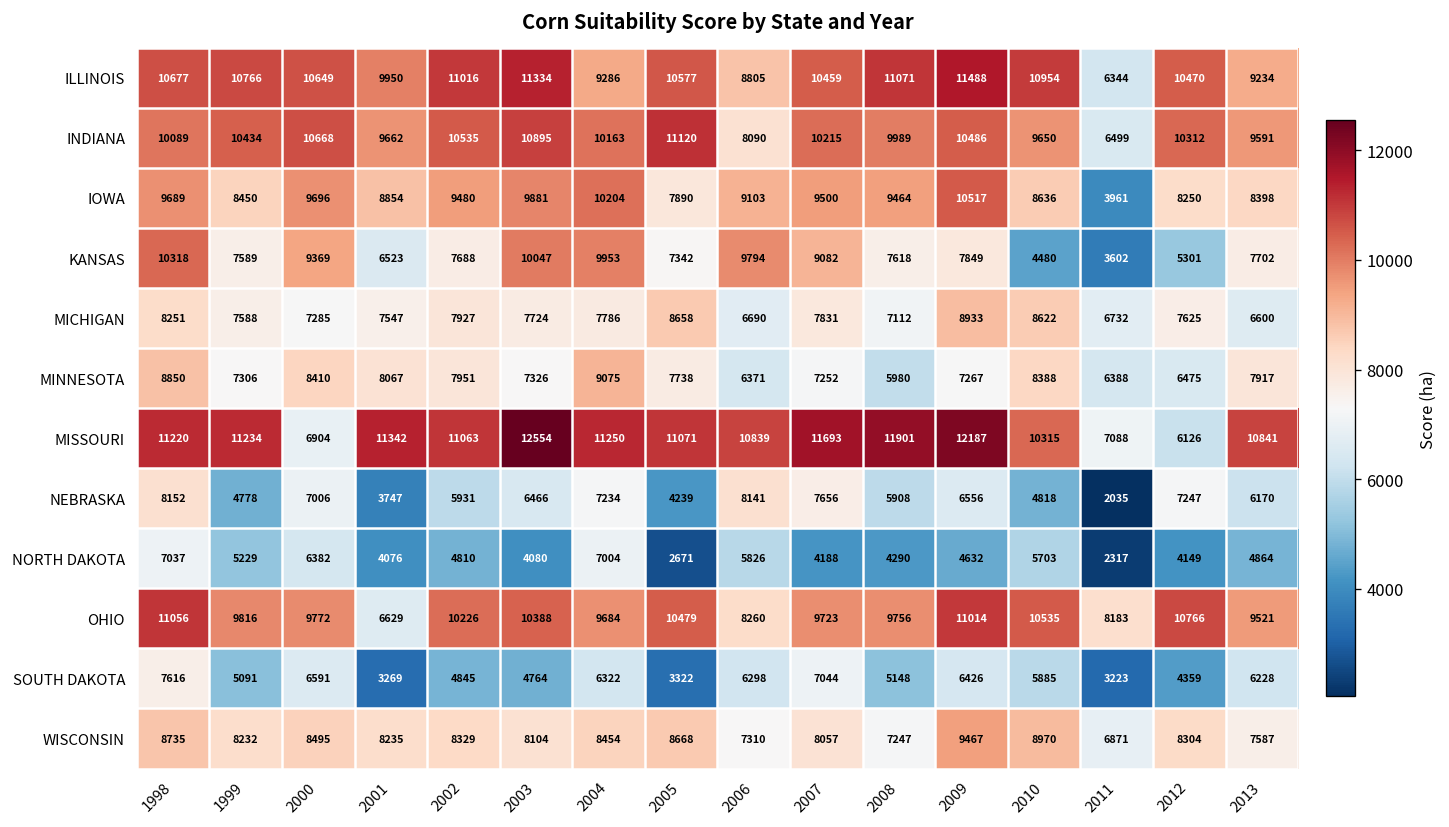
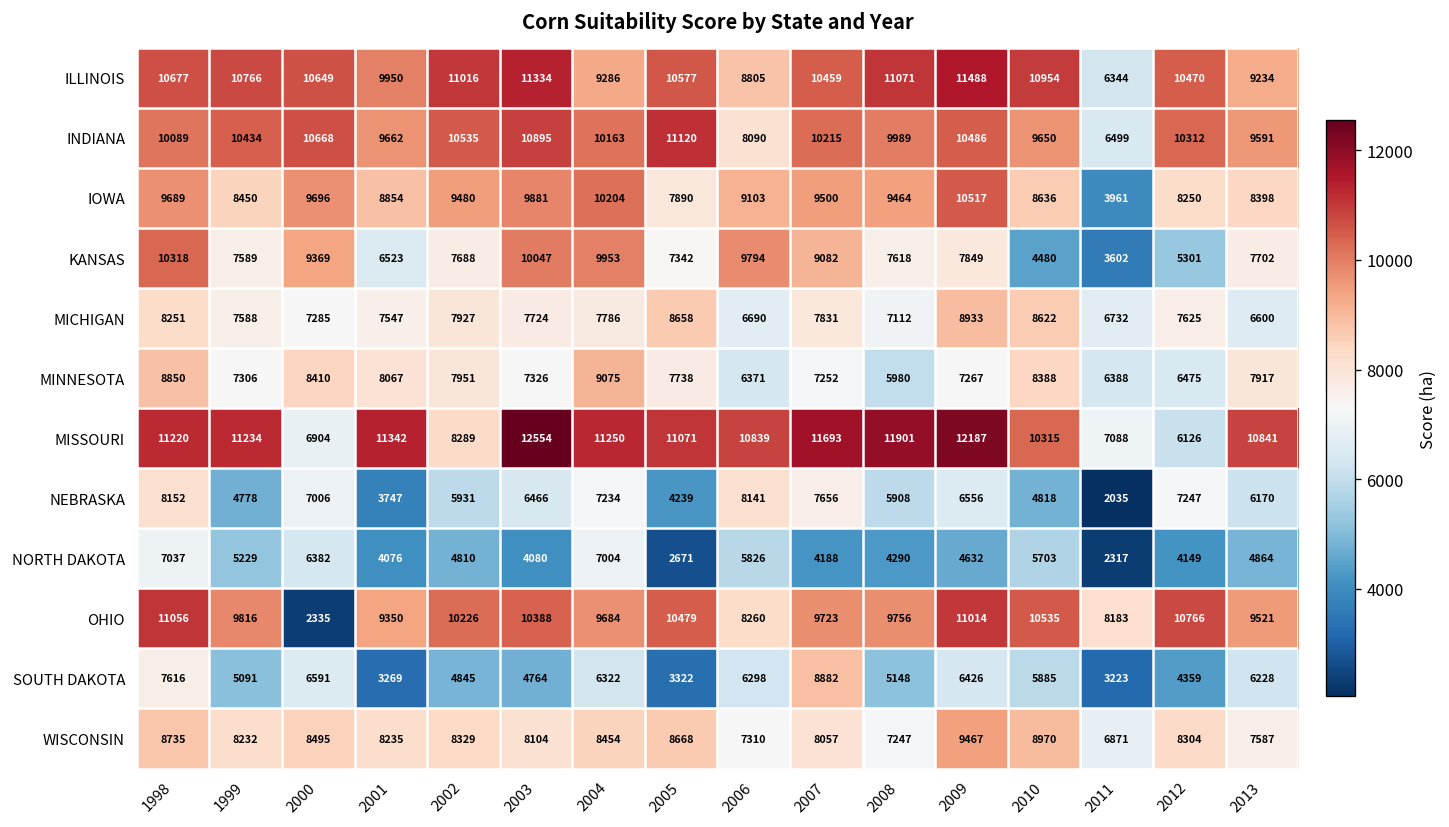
MISSOURI, 2002: 11063 -> 8289
OHIO, 2000: 9772 -> 2335
OHIO, 2001: 6629 -> 9350
SOUTH DAKOTA, 2007: 7044 -> 8882
